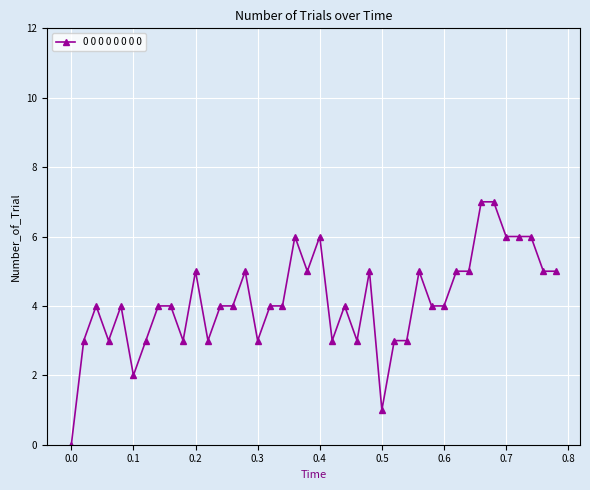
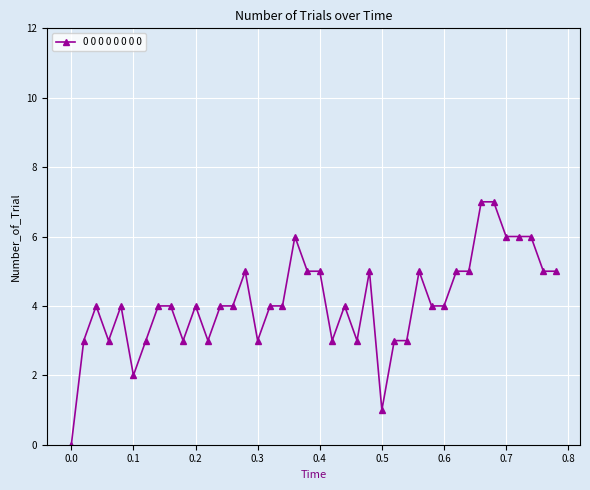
0.2: 5 -> 4
0.4: 6 -> 5
